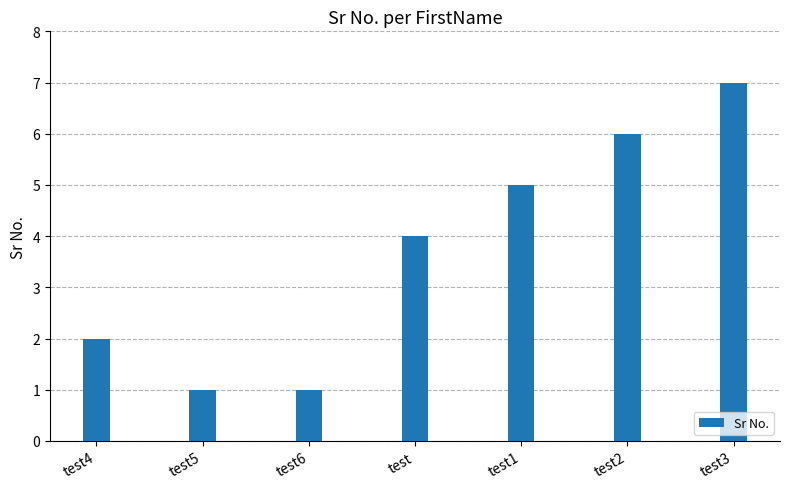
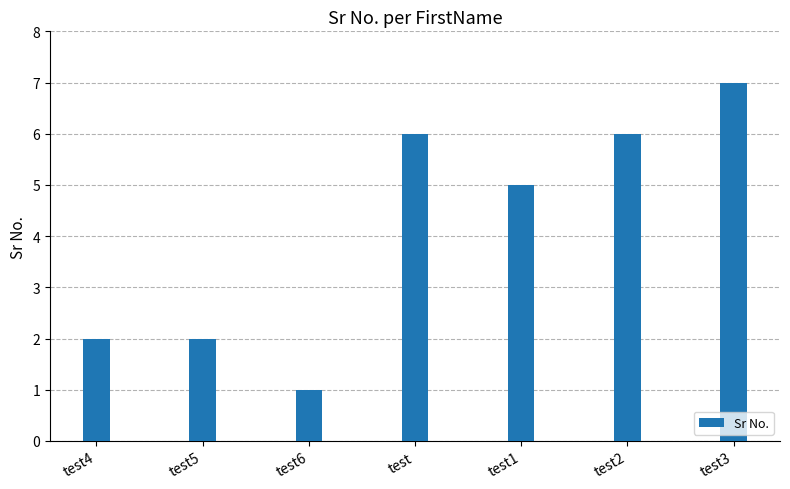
test5: 1 -> 2
test: 4 -> 6
